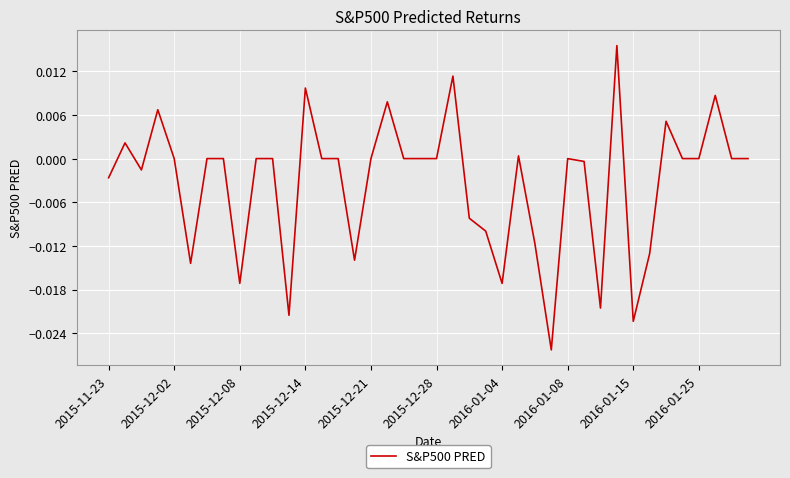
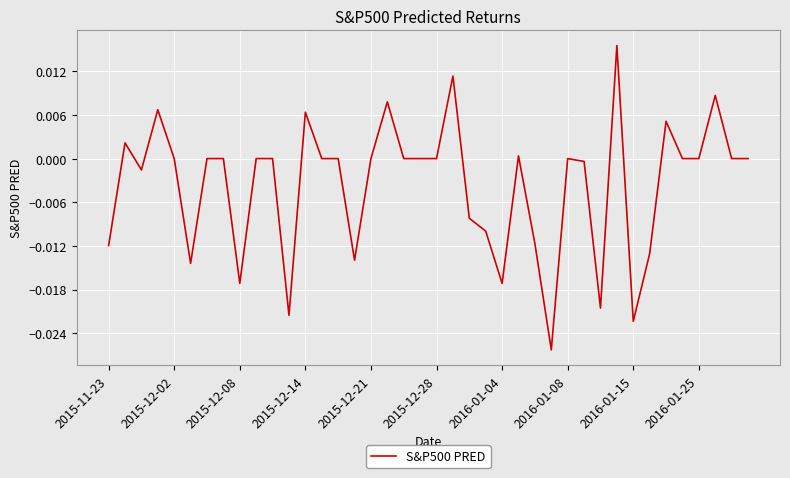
2015-11-23: -0.003 -> -0.012
2015-12-14: 0.010 -> 0.006
